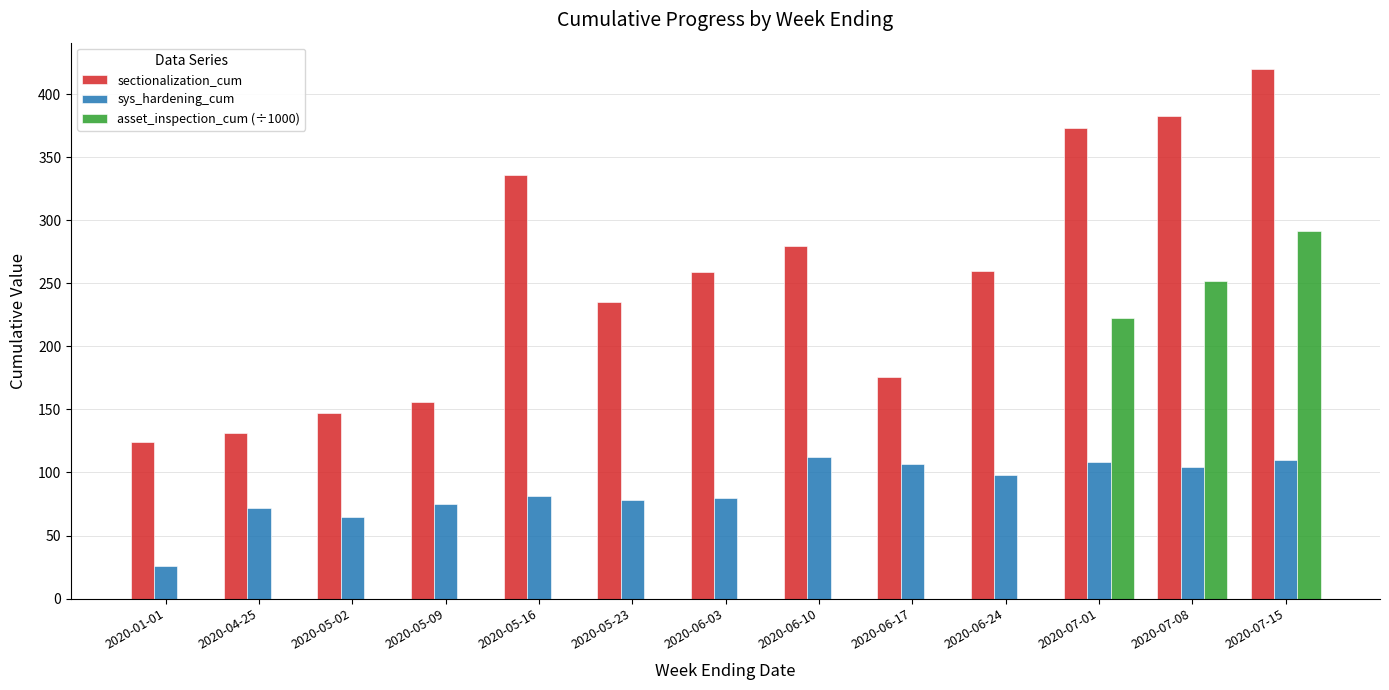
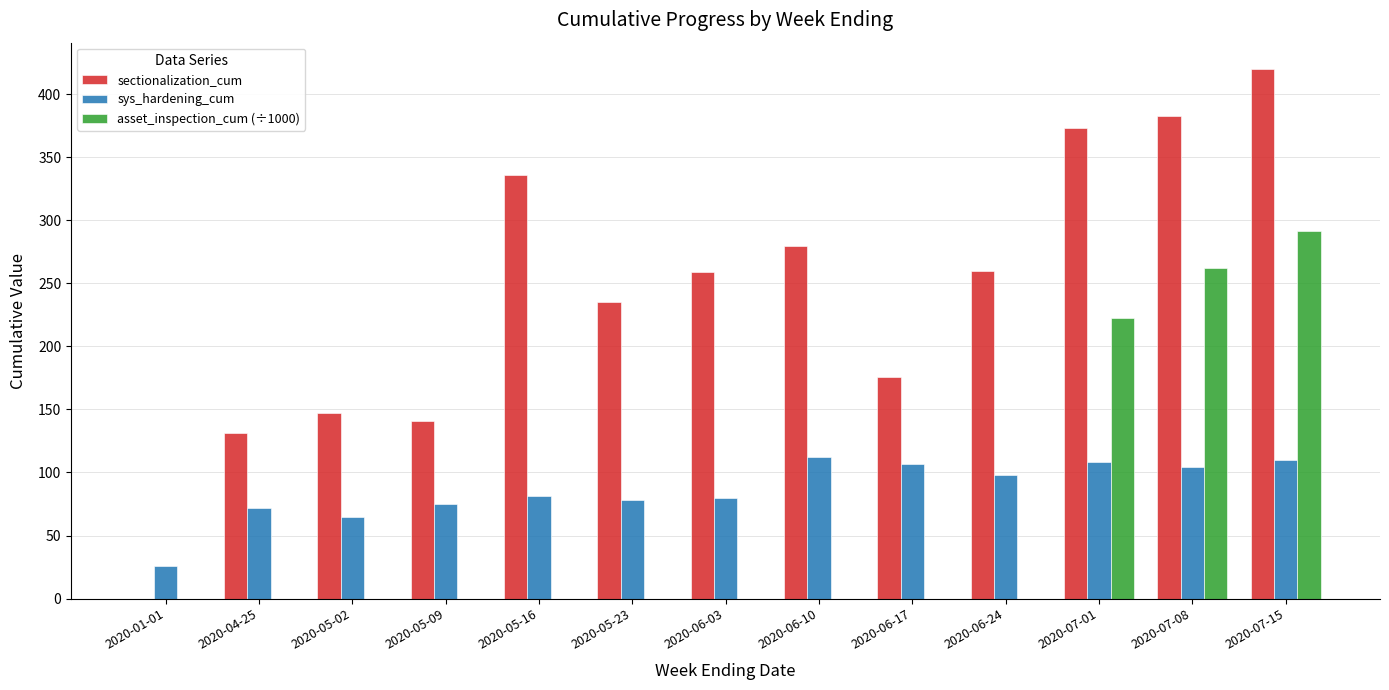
sectionalization_cum, 2020-01-01: 124 -> 0
sectionalization_cum, 2020-05-09: 156 -> 141
asset_inspection_cum (÷1000), 2020-07-08: 252 -> 262
